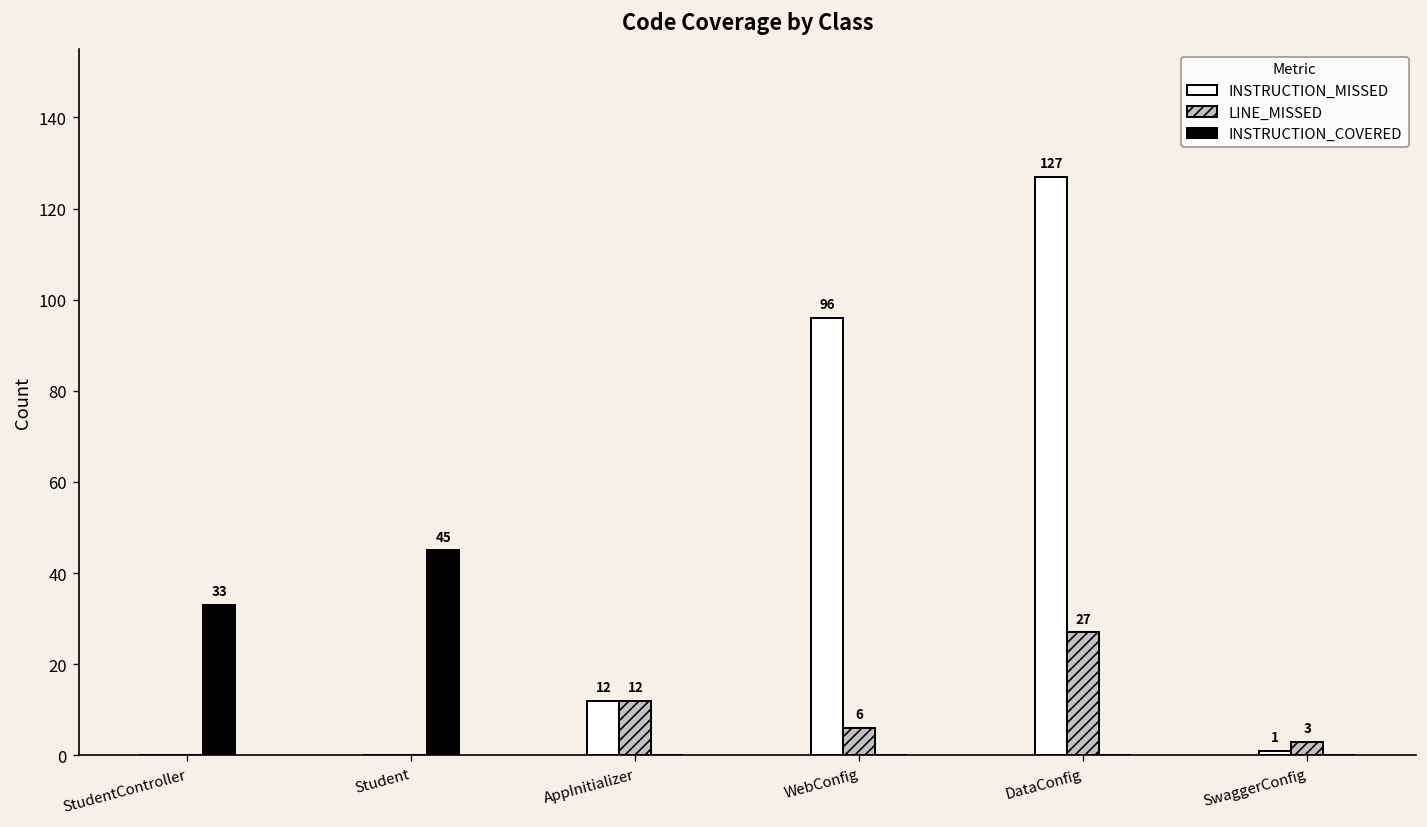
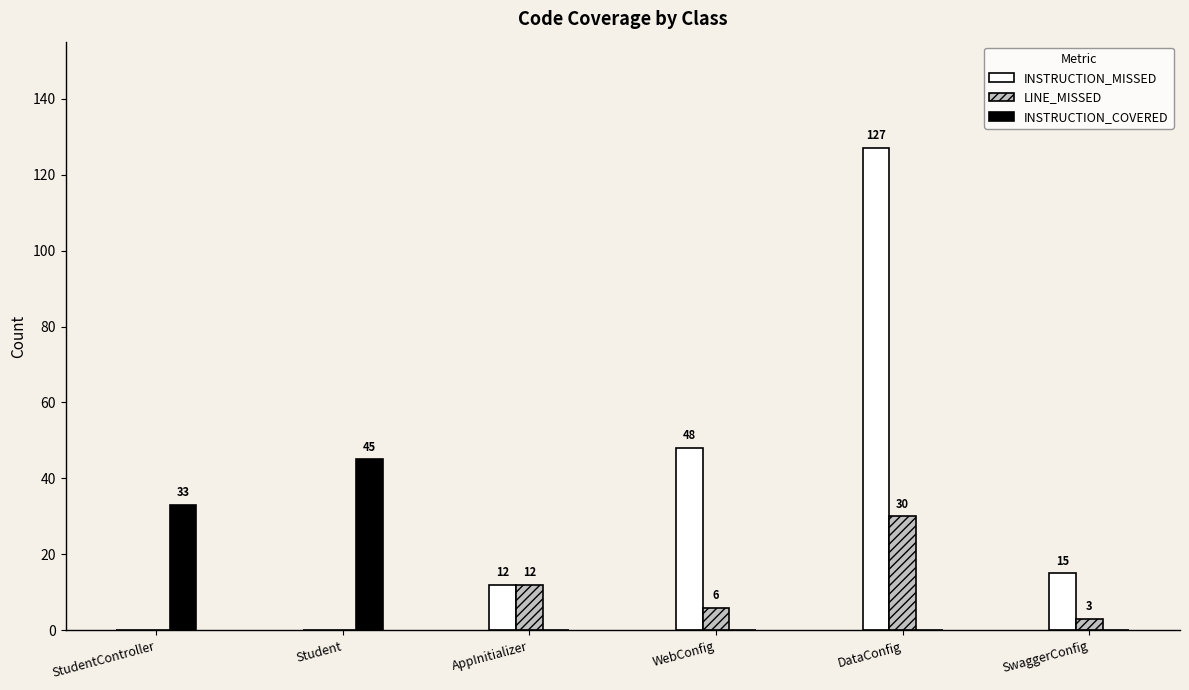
INSTRUCTION_MISSED, WebConfig: 96 -> 48
LINE_MISSED, DataConfig: 27 -> 30
INSTRUCTION_MISSED, SwaggerConfig: 1 -> 15
